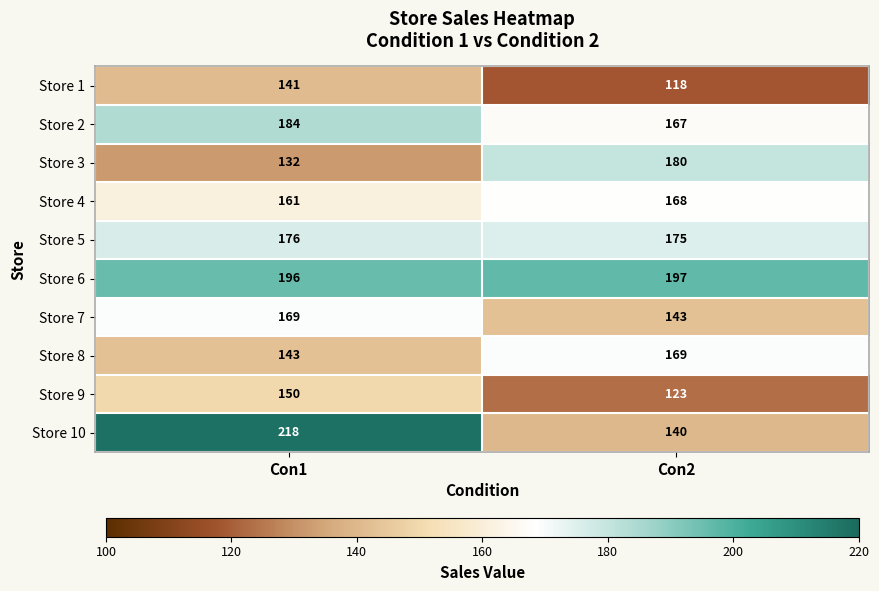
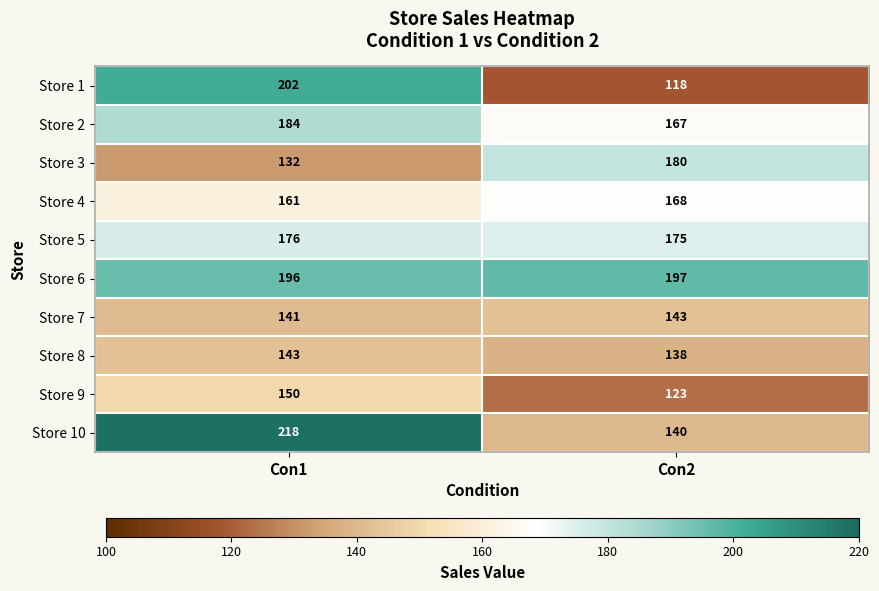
Store 1, Con1: 141 -> 202
Store 7, Con1: 169 -> 141
Store 8, Con2: 169 -> 138
